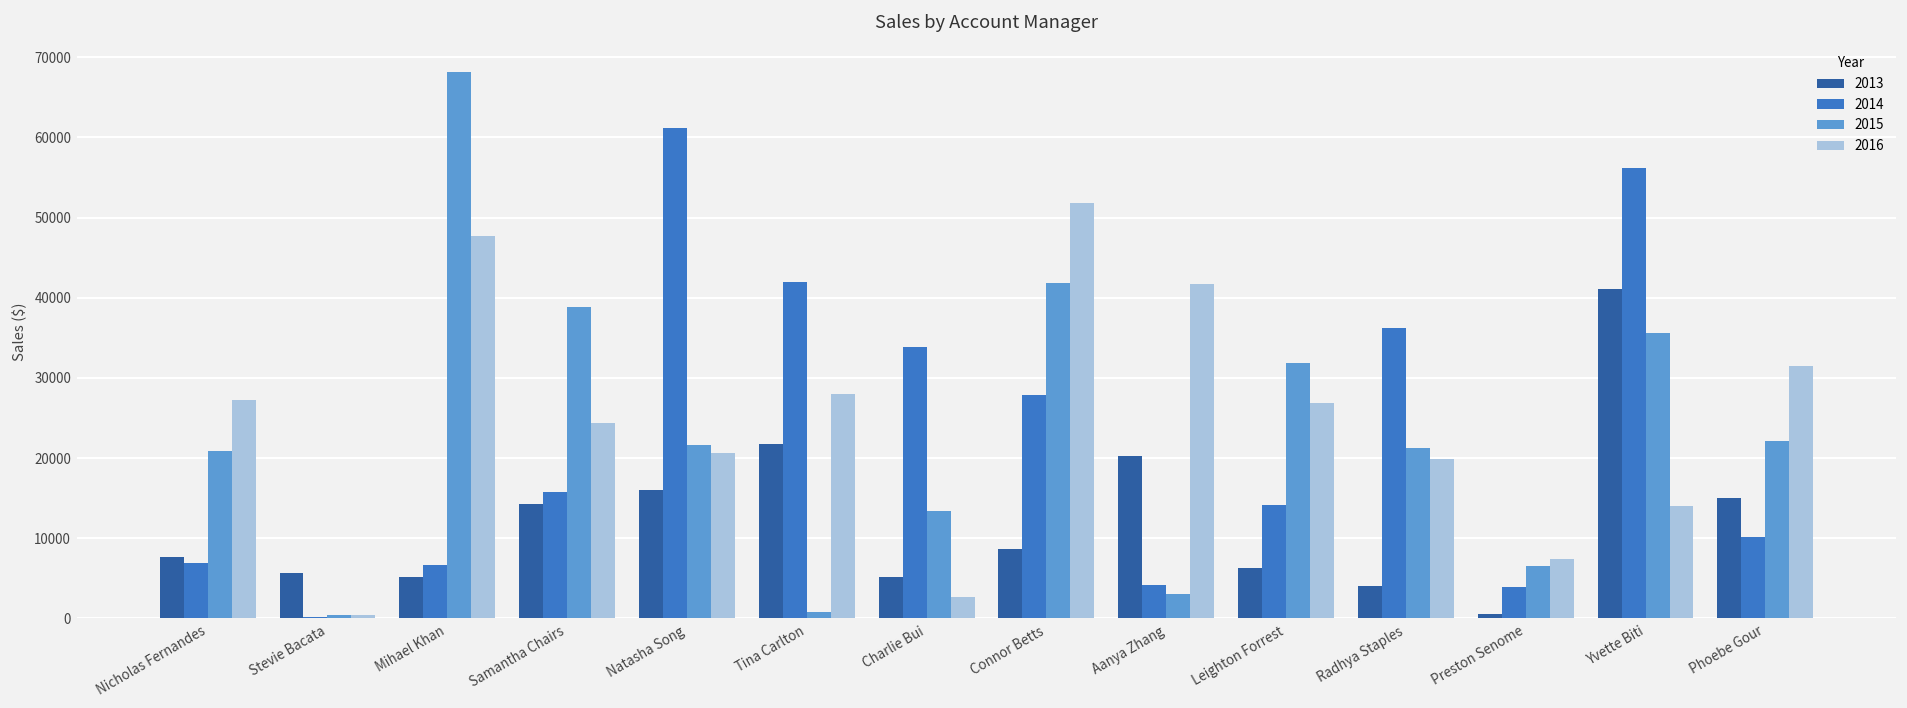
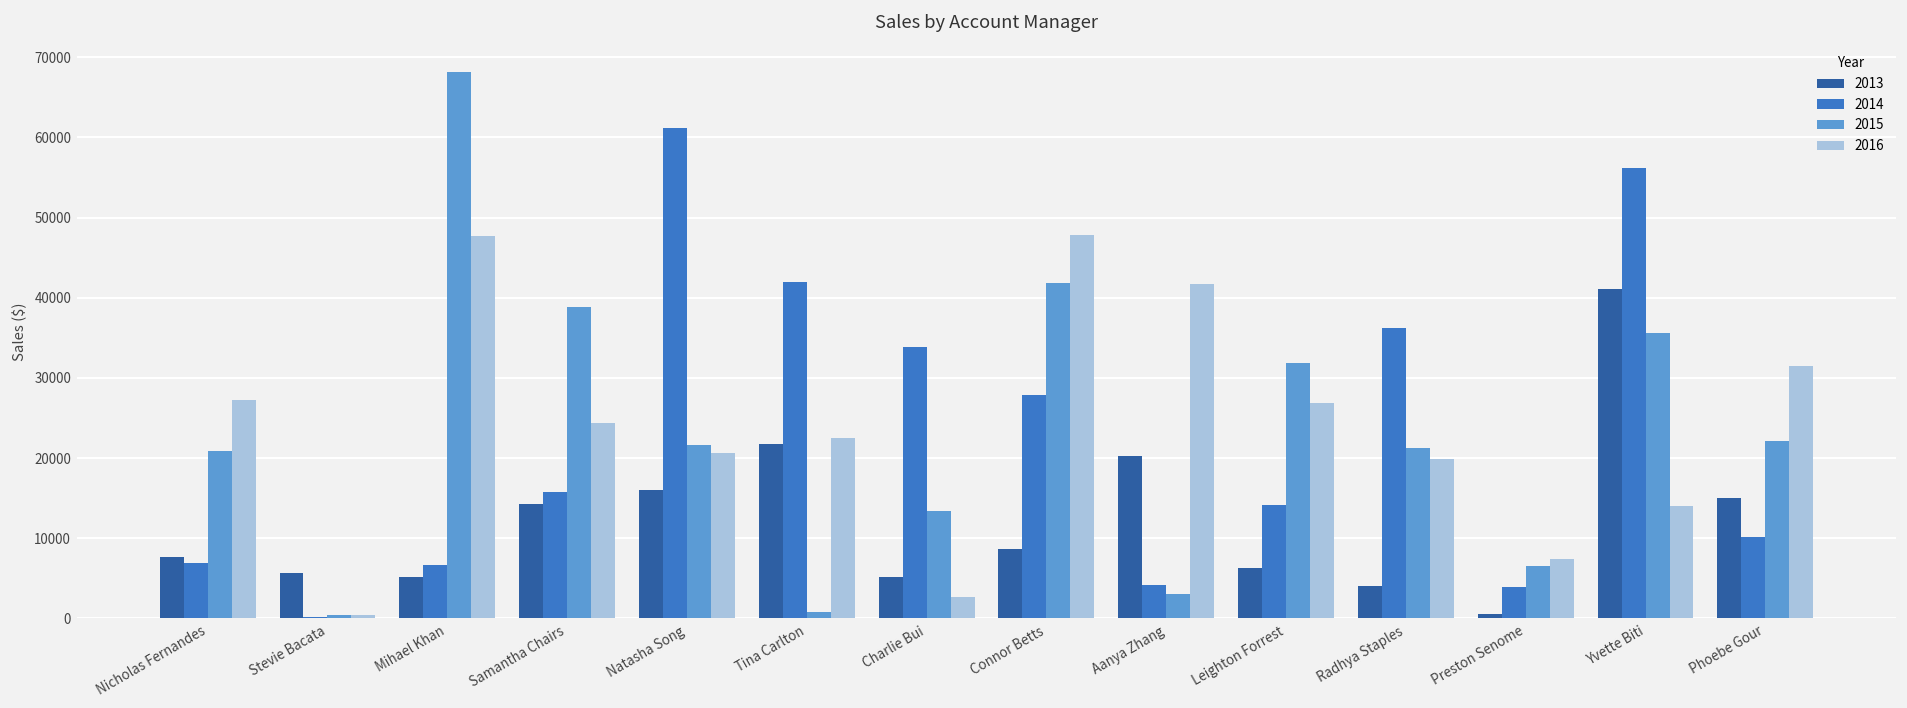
2016, Tina Carlton: 28000 -> 23000
2016, Connor Betts: 52000 -> 48000
